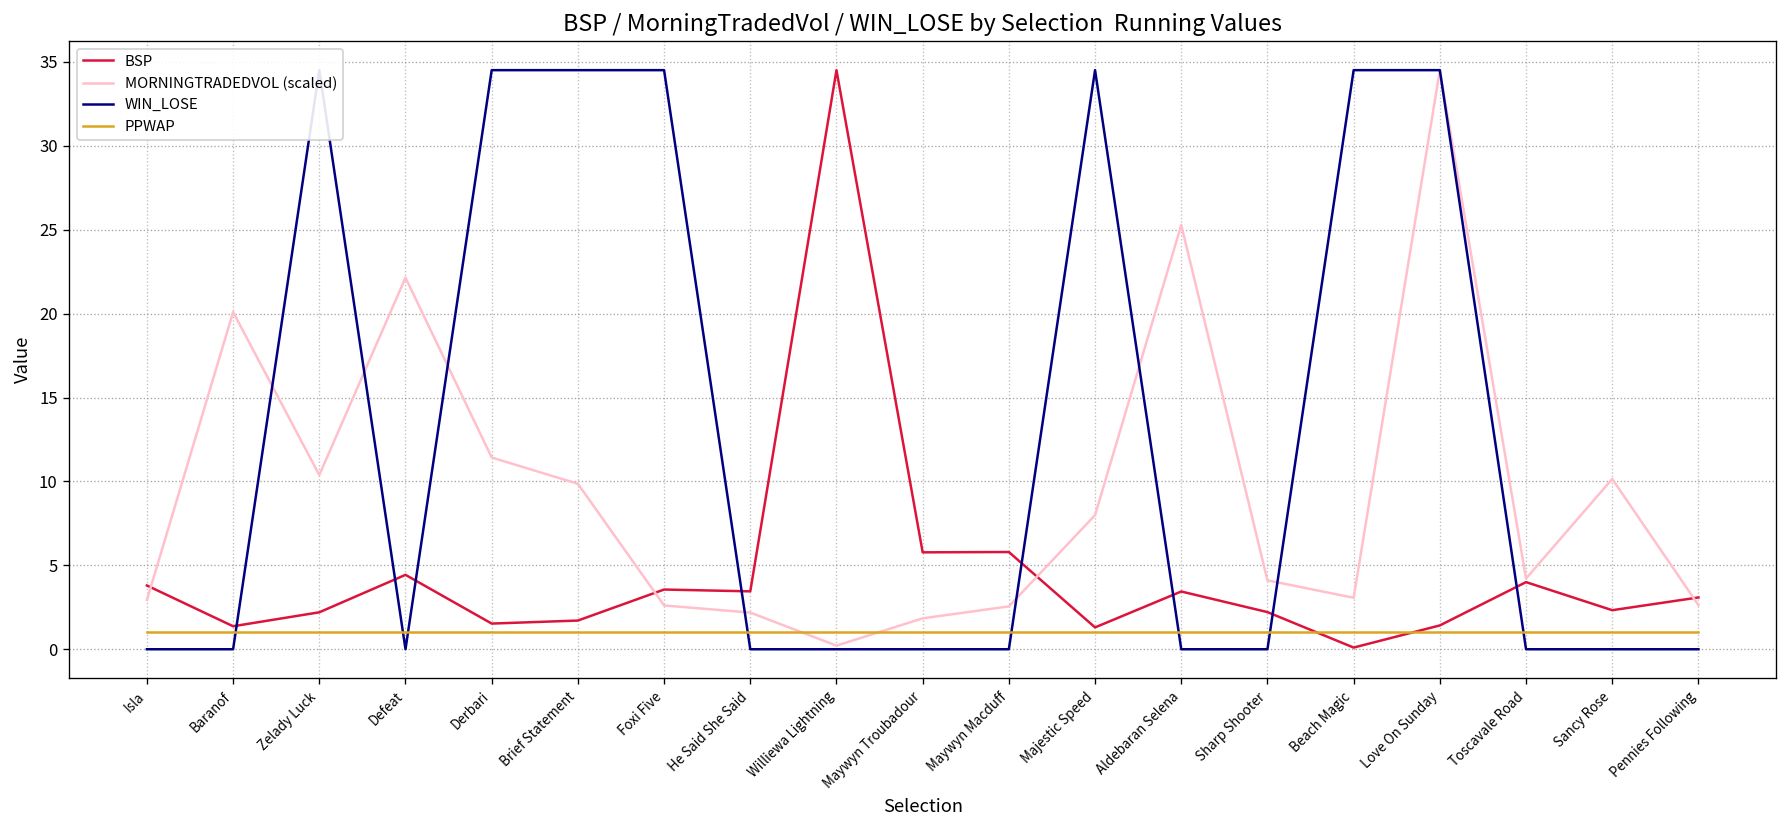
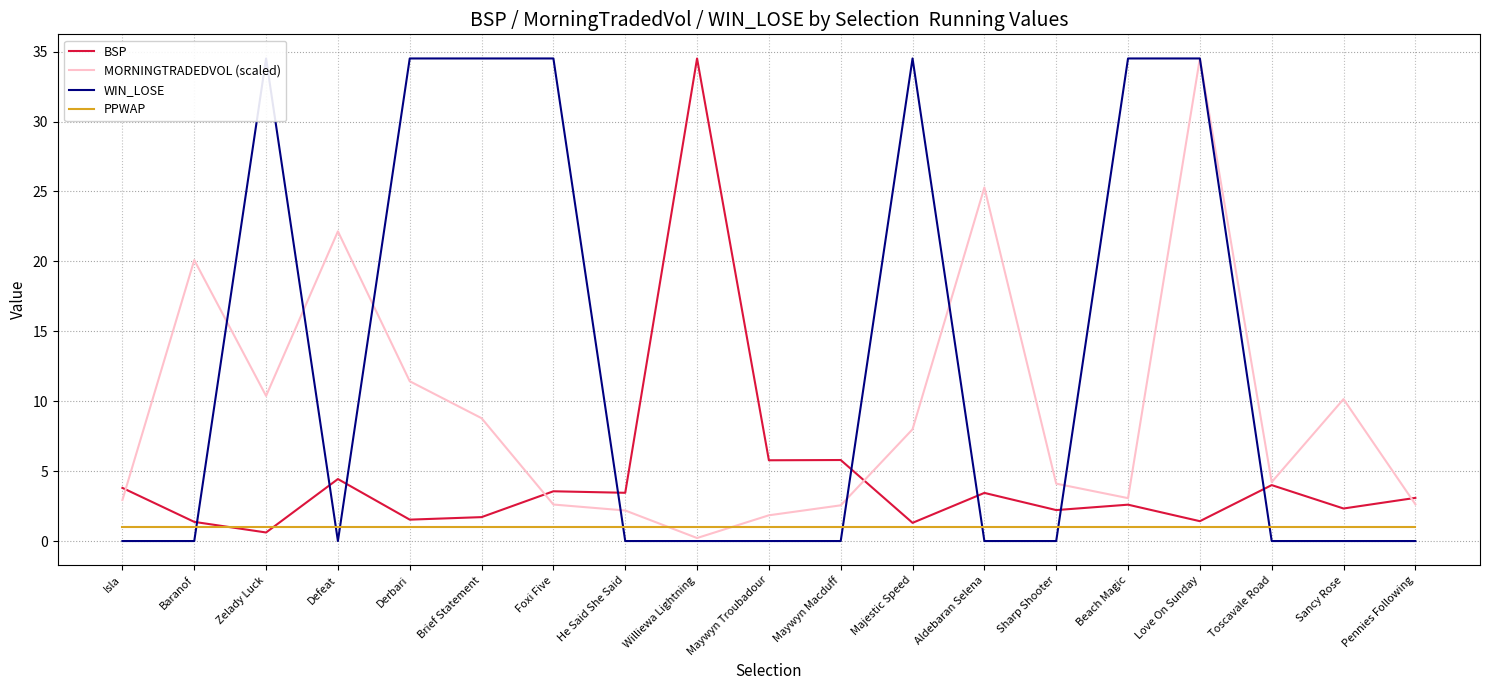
BSP, Zelady Luck: 2.2 -> 0.6
MORNINGTRADEDVOL (scaled), Brief Statement: 9.9 -> 8.8
BSP, Beach Magic: 0.1 -> 2.6
